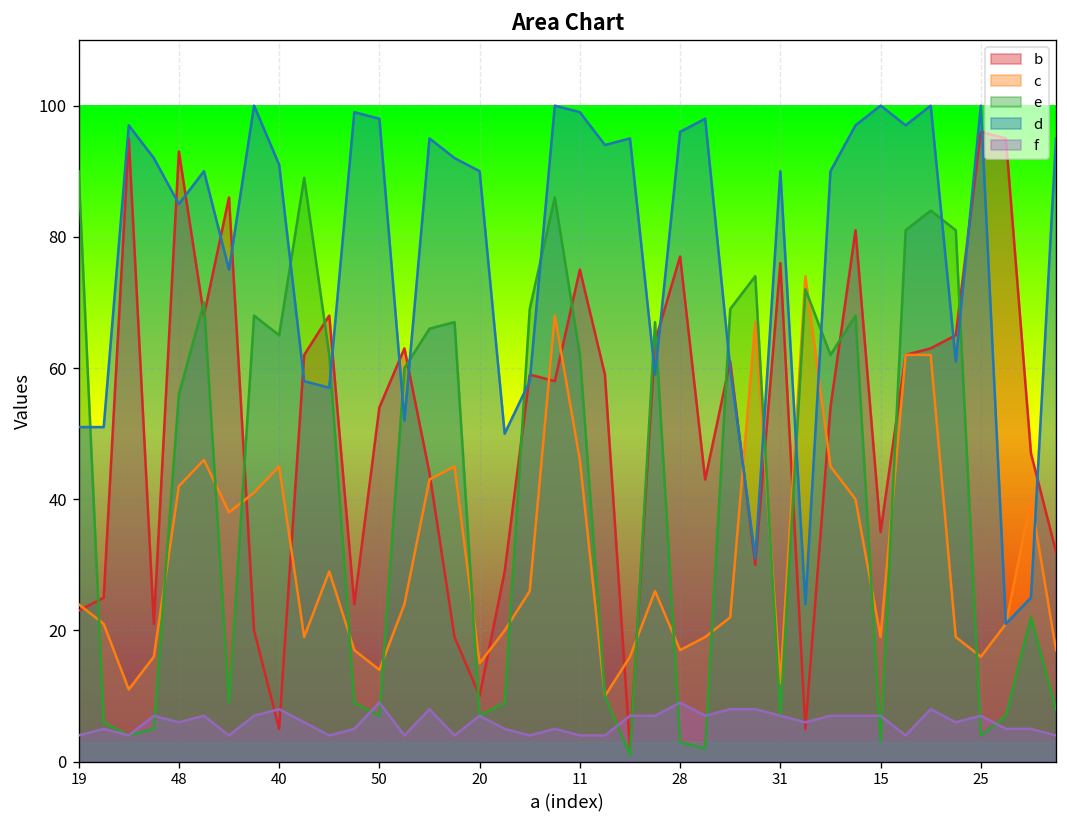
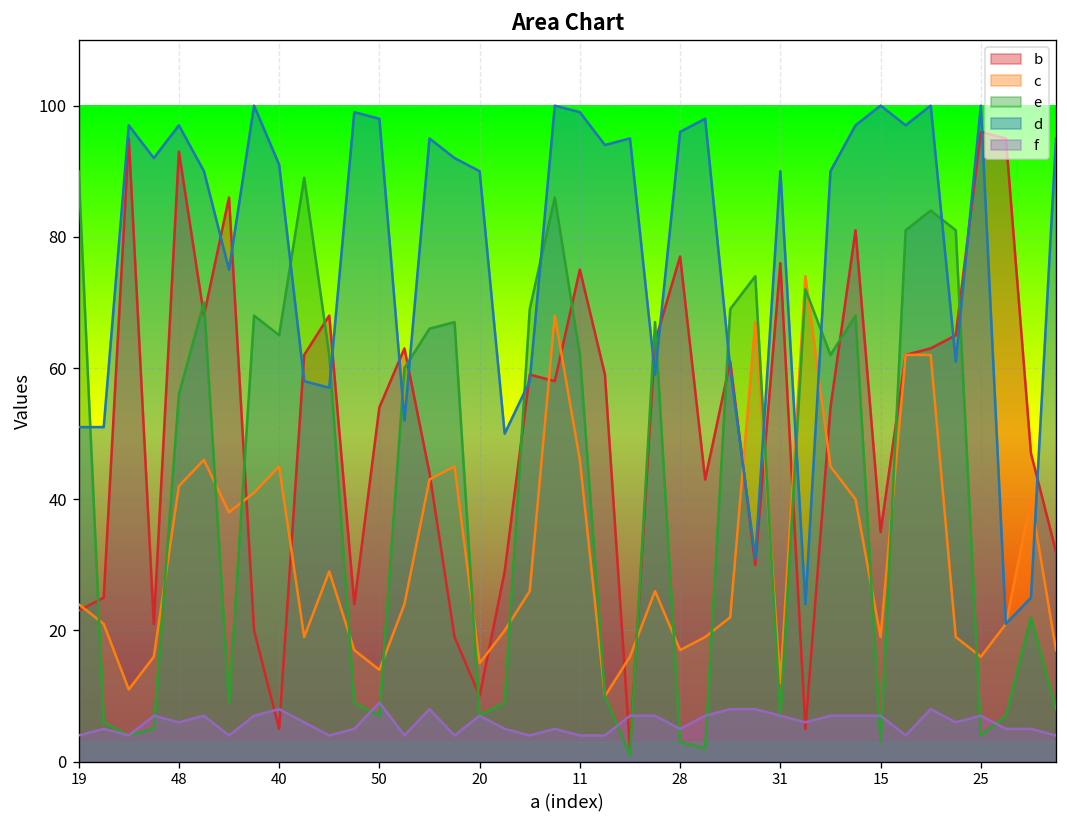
d, 48: 85 -> 97
f, 28: 9 -> 5
